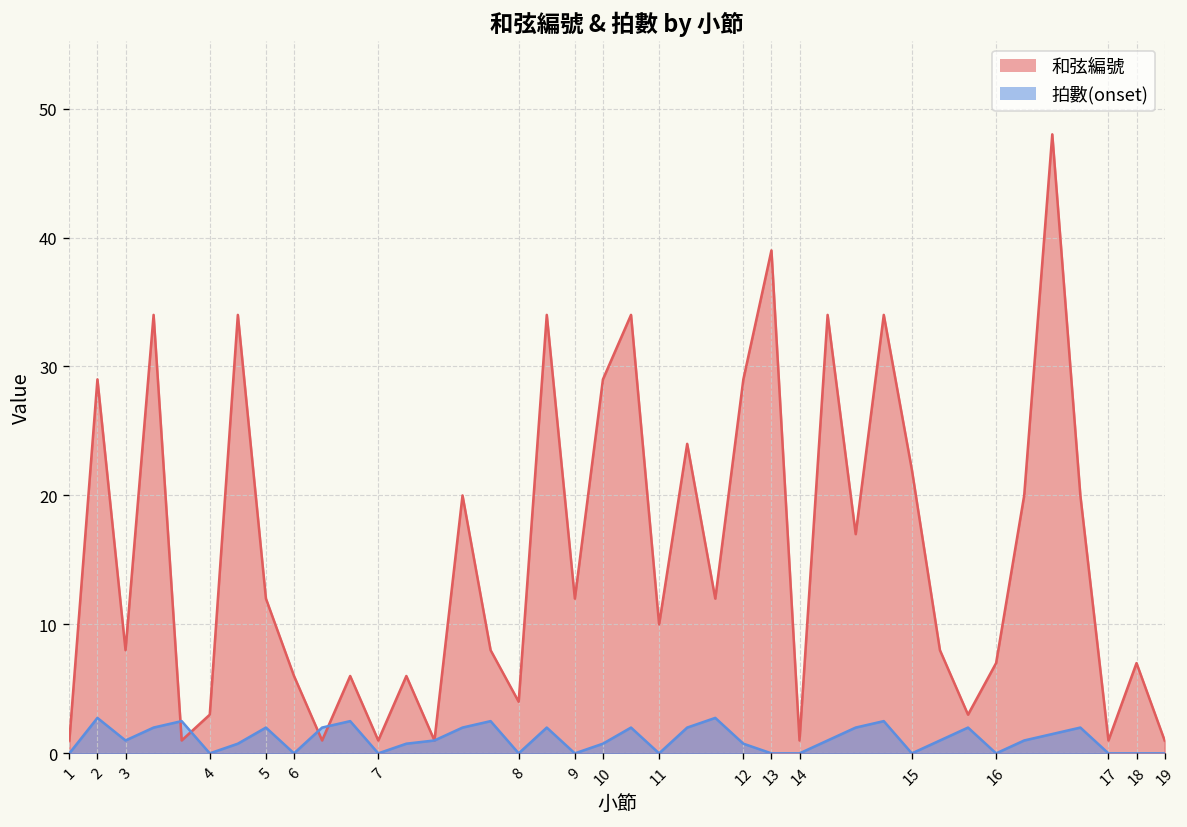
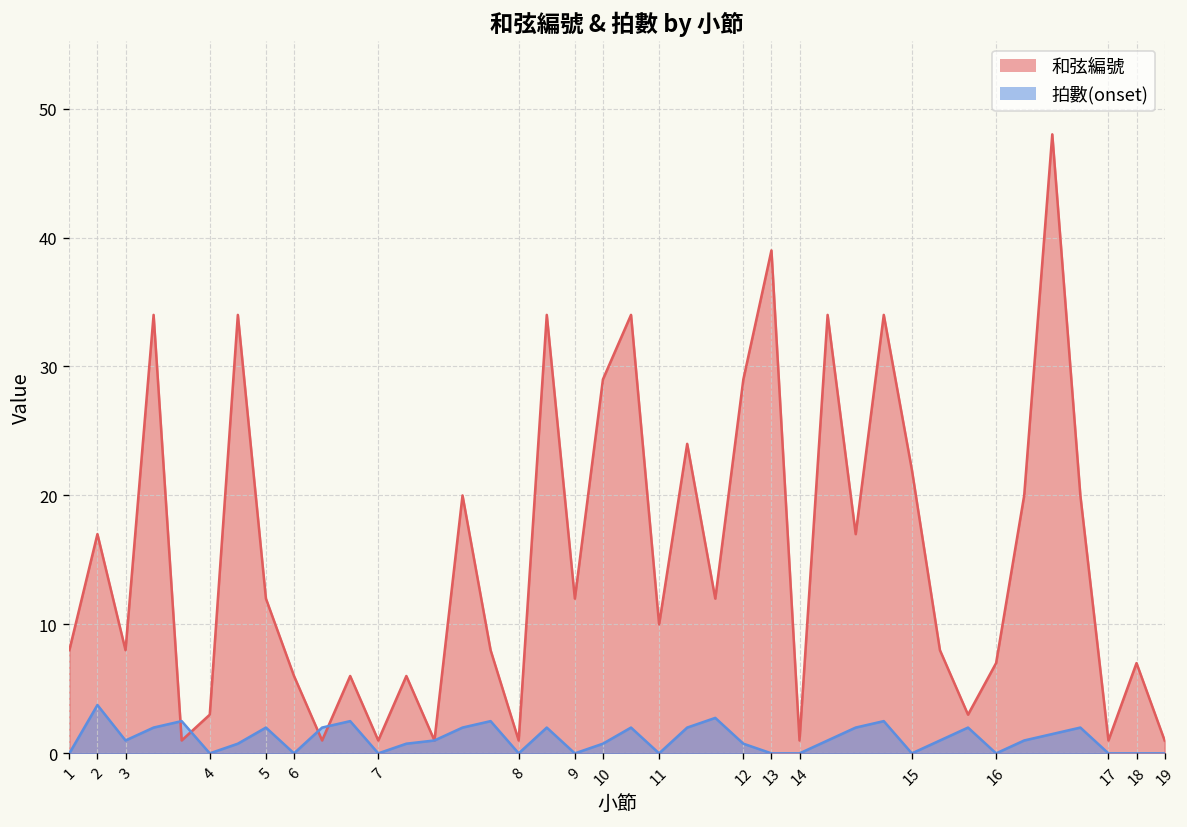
和弦編號, 1: 1 -> 8
和弦編號, 2: 29 -> 17
拍數(onset), 2: 2.8 -> 3.8
和弦編號, 8: 4 -> 1
